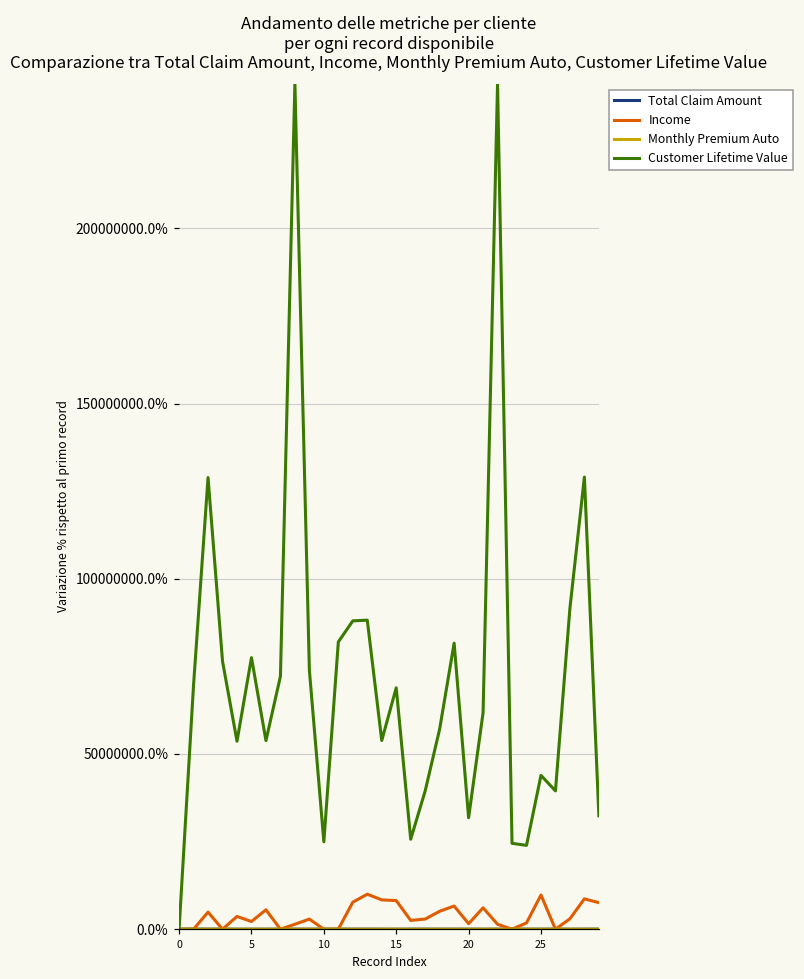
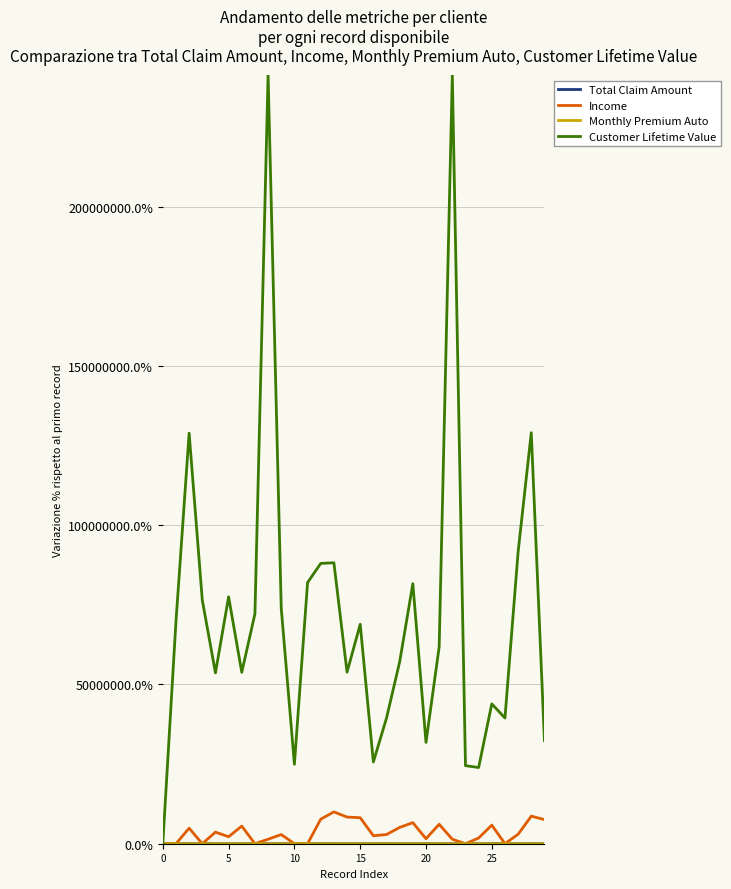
Income, 25: 10000000% -> 6000000%
